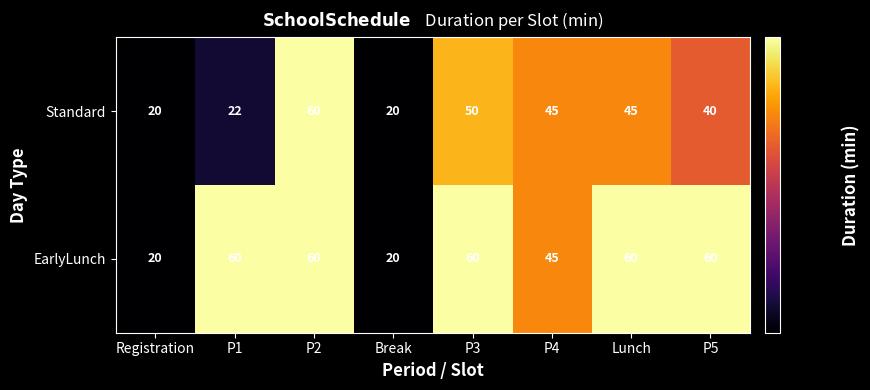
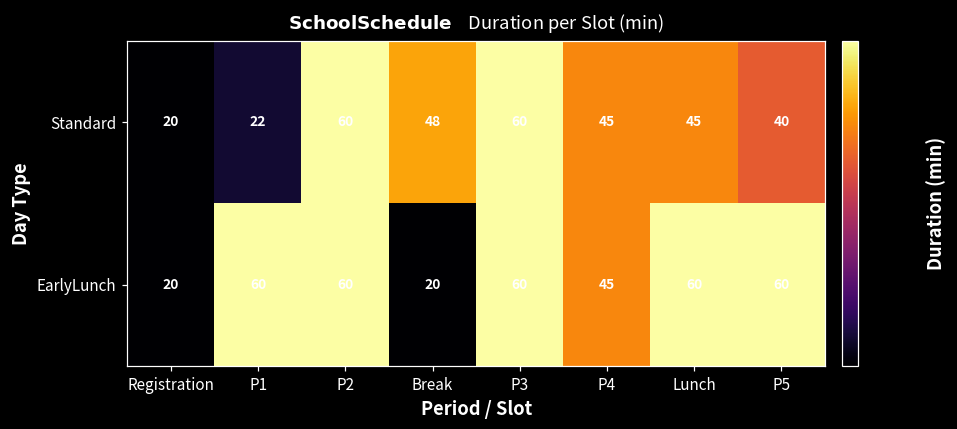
Standard, Break: 20 -> 48
Standard, P3: 50 -> 60
